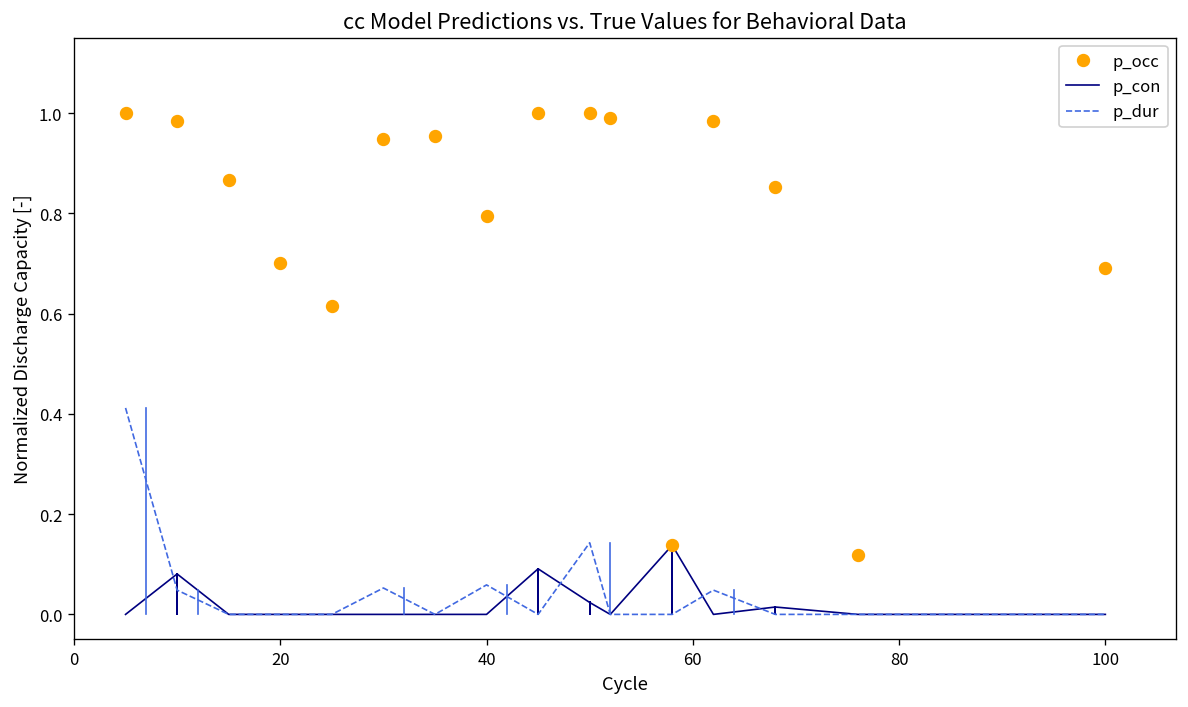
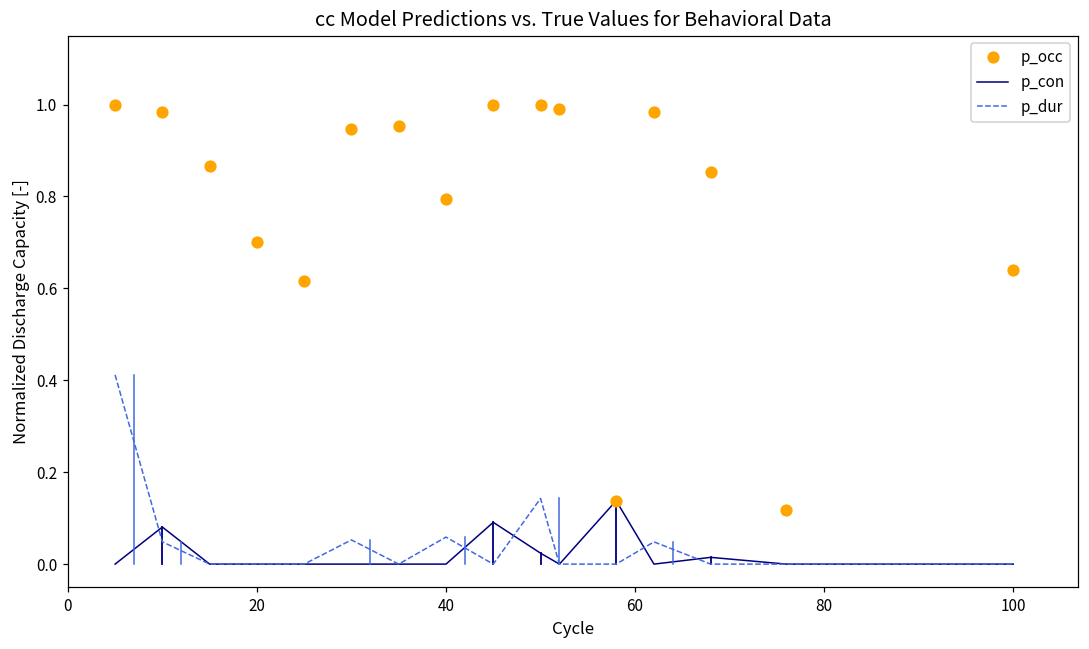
p_occ, 100: 0.69 -> 0.64
